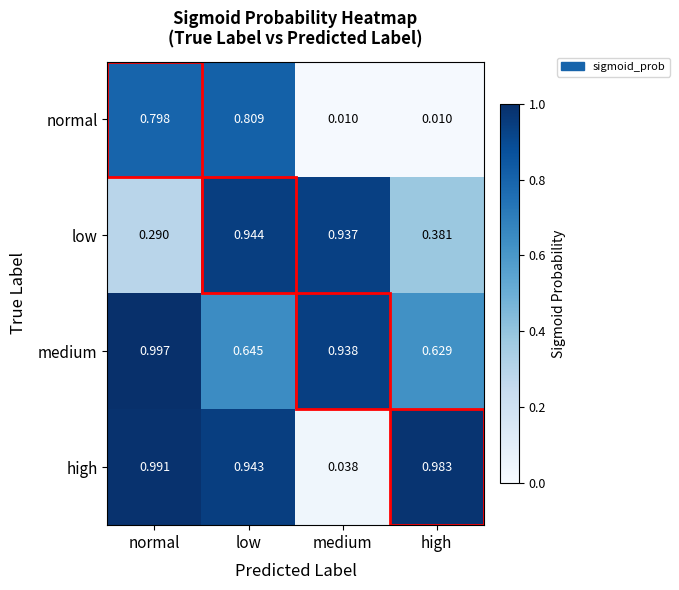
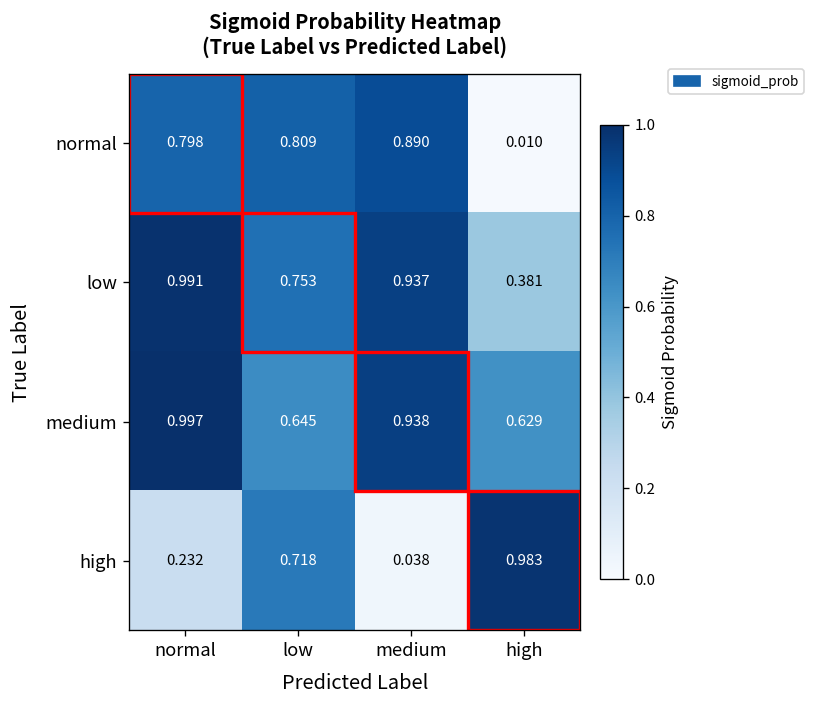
normal, medium: 0.010 -> 0.890
low, normal: 0.290 -> 0.991
low, low: 0.944 -> 0.753
high, normal: 0.991 -> 0.232
high, low: 0.943 -> 0.718
